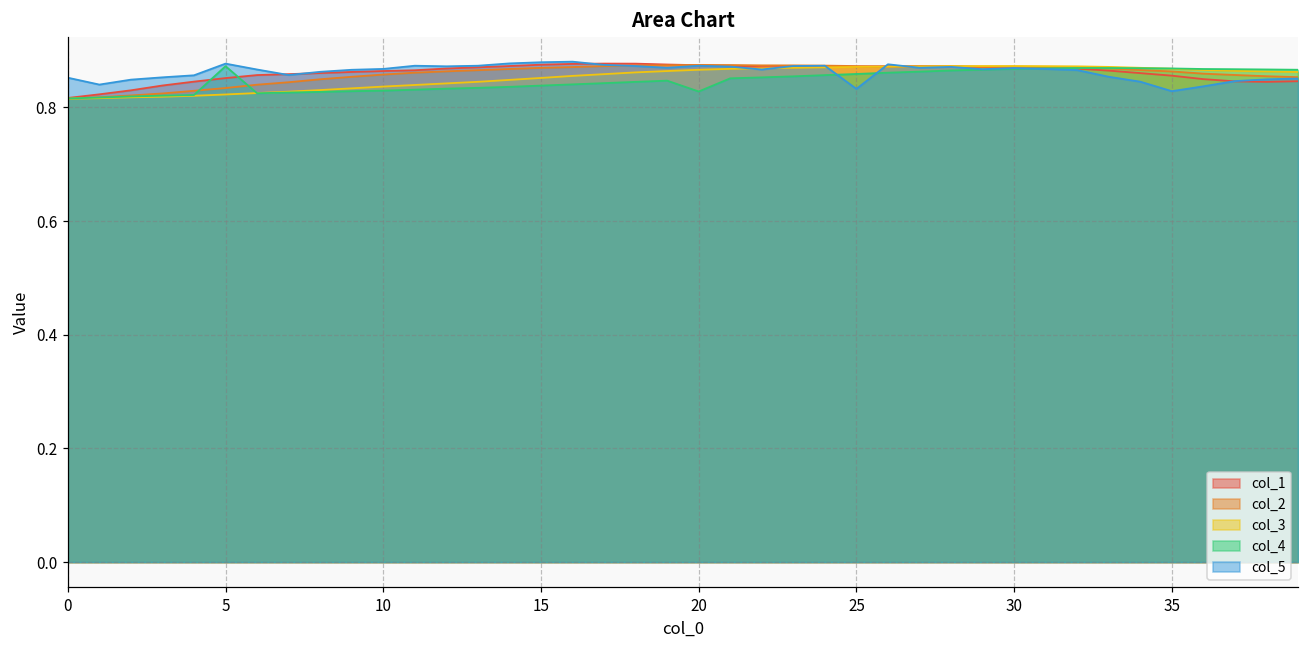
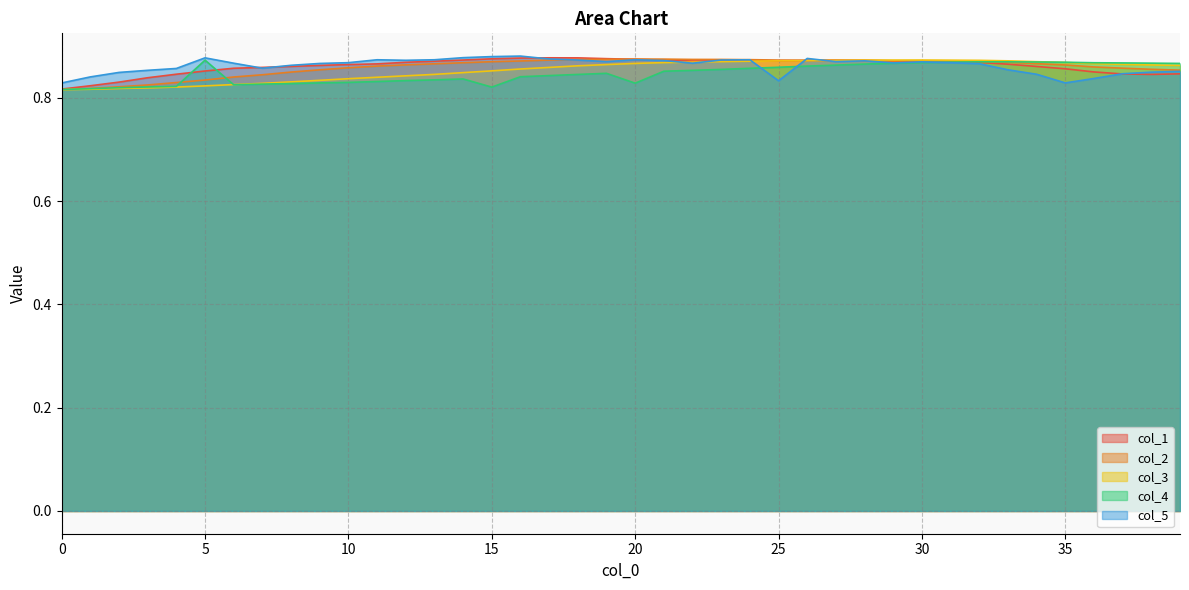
col_5, 0: 0.85 -> 0.83
col_4, 15: 0.84 -> 0.82
